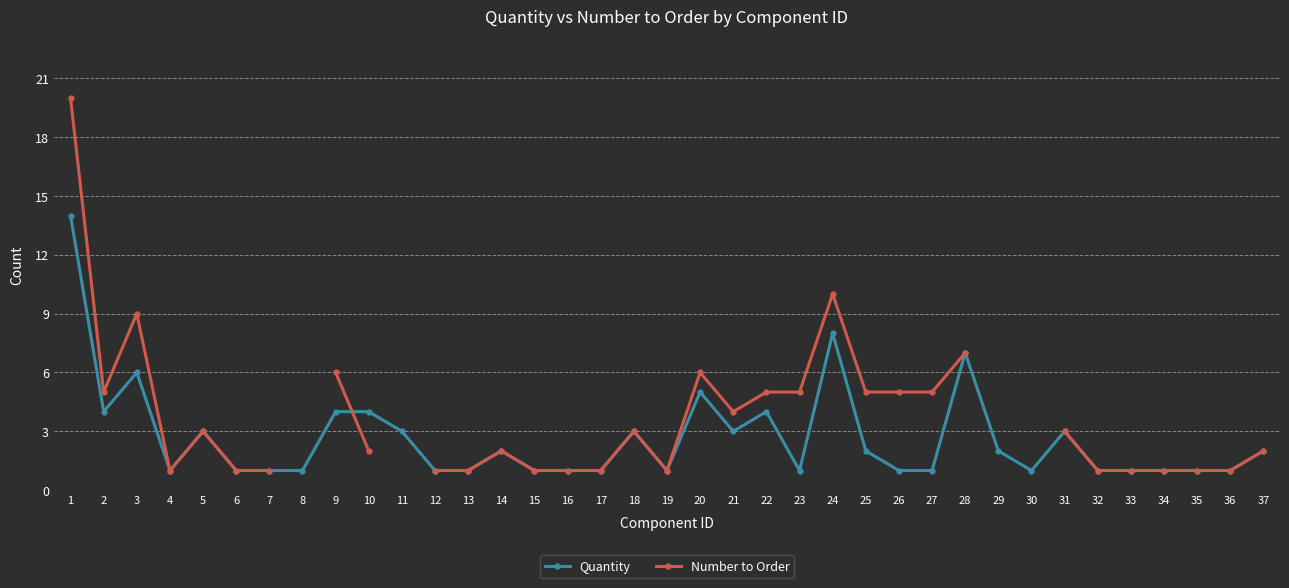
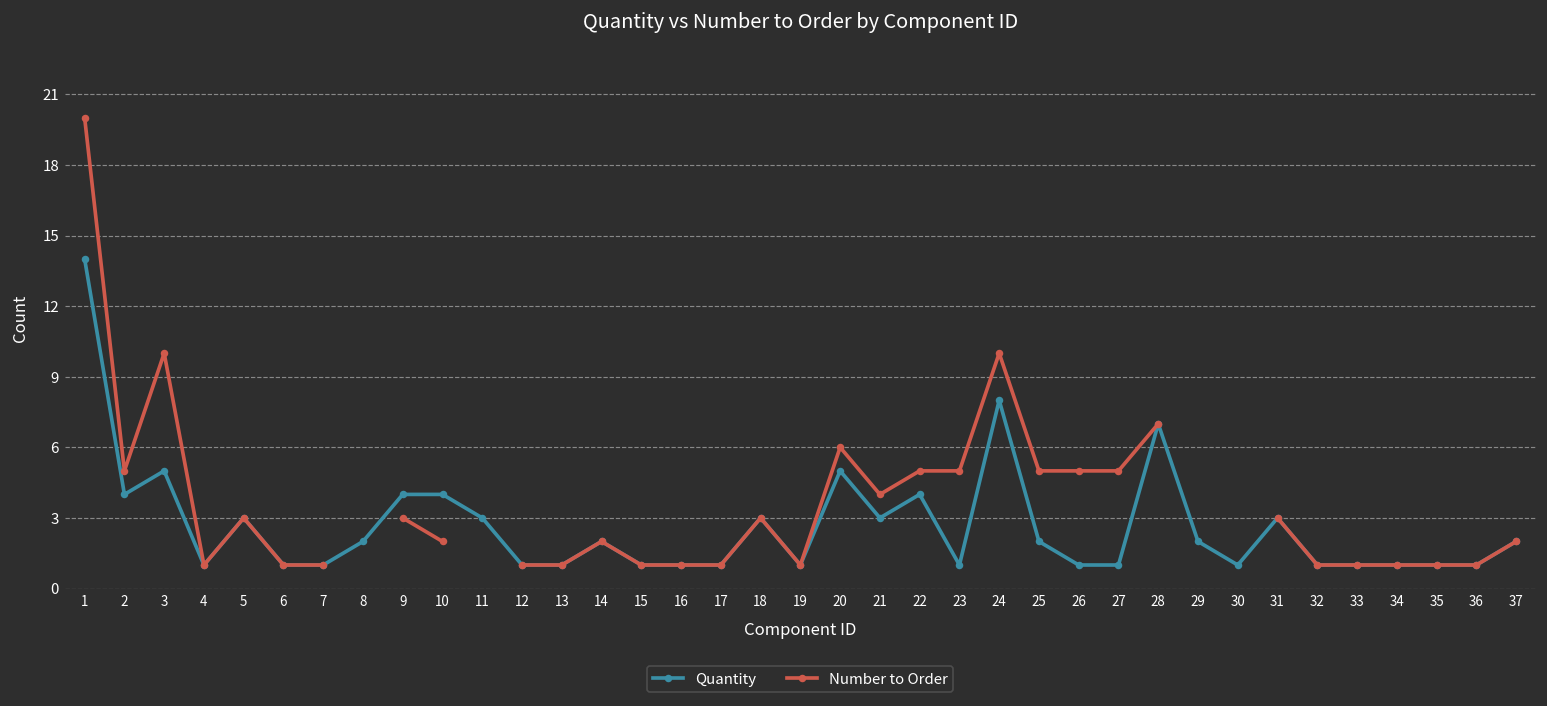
Quantity, 3: 6 -> 5
Number to Order, 3: 9 -> 10
Quantity, 8: 1 -> 2
Number to Order, 9: 6 -> 3
